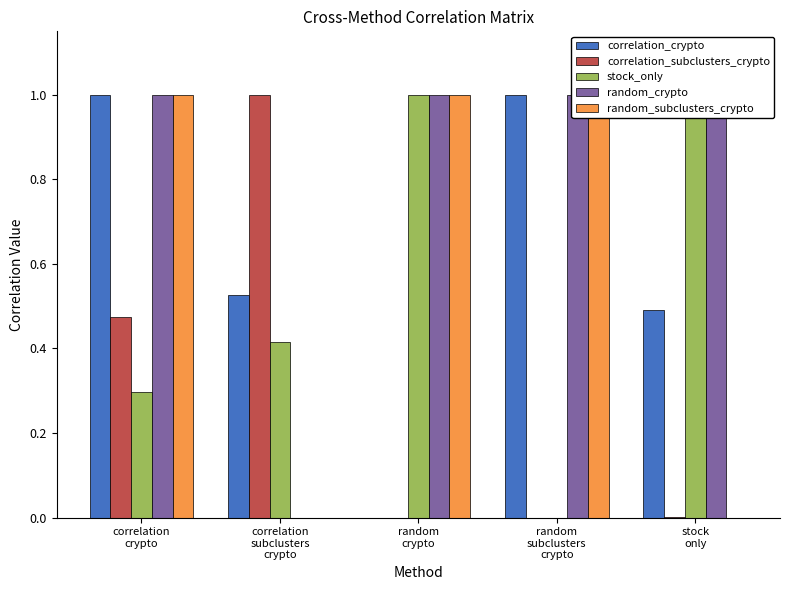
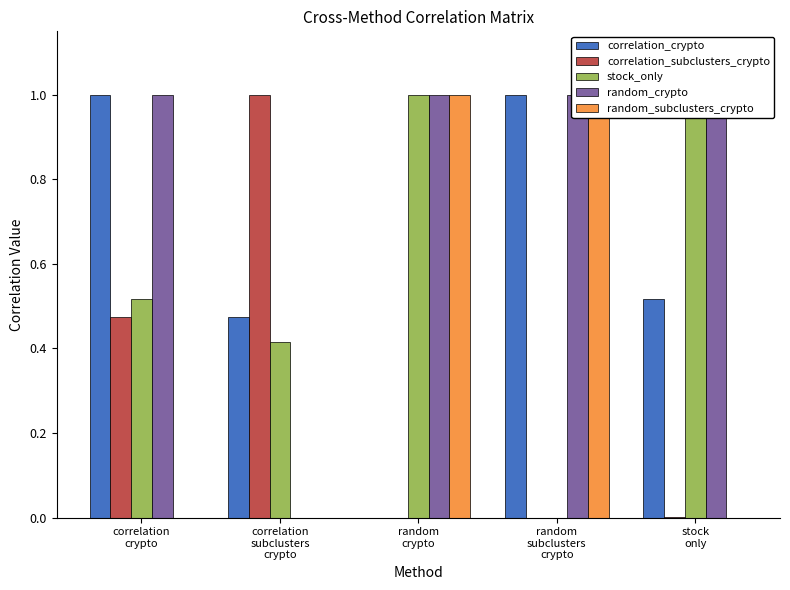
stock_only, correlation crypto: 0.30 -> 0.52
random_subclusters_crypto, correlation crypto: 1 -> 0
correlation_crypto, correlation subclusters crypto: 0.53 -> 0.48
correlation_crypto, stock only: 0.49 -> 0.52
